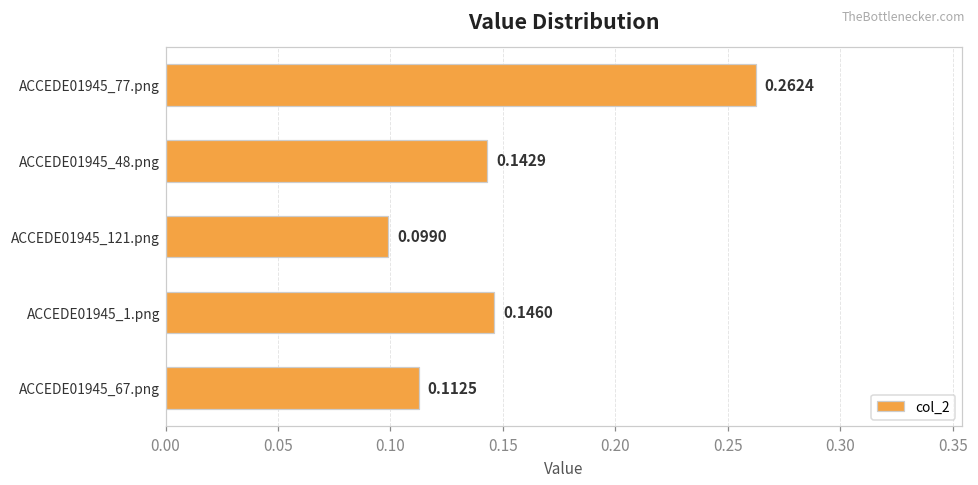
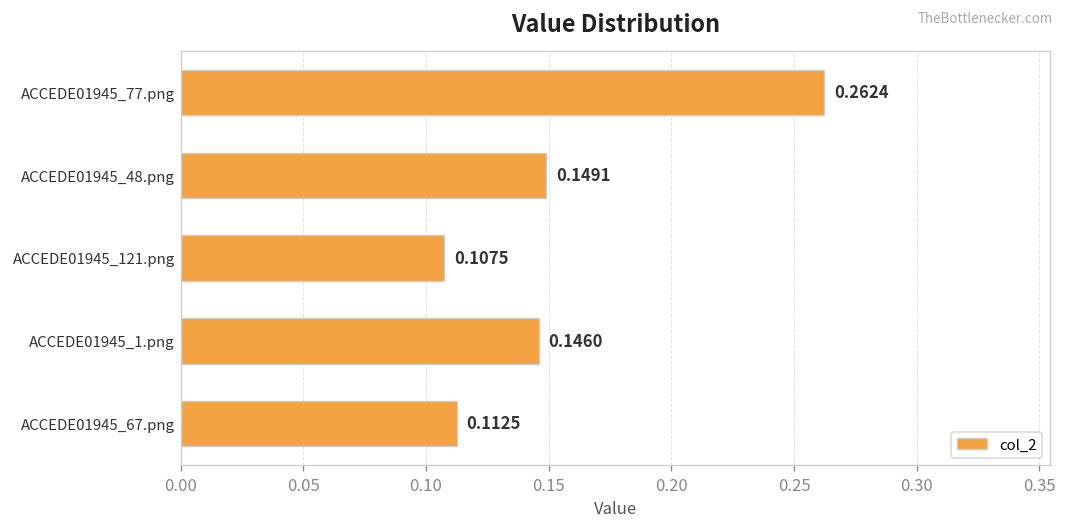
ACCEDE01945_48.png: 0.1429 -> 0.1491
ACCEDE01945_121.png: 0.0990 -> 0.1075
